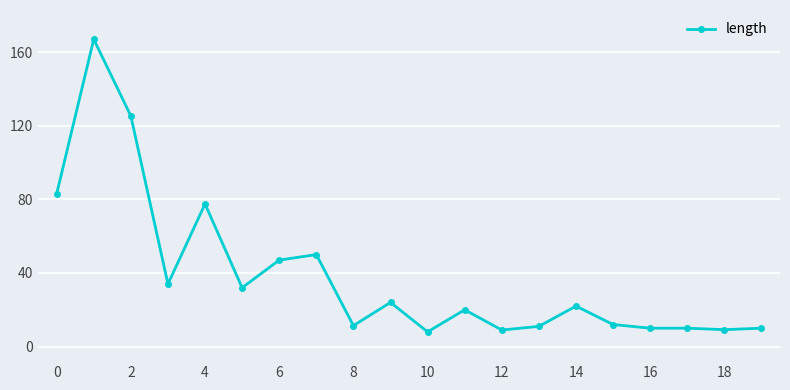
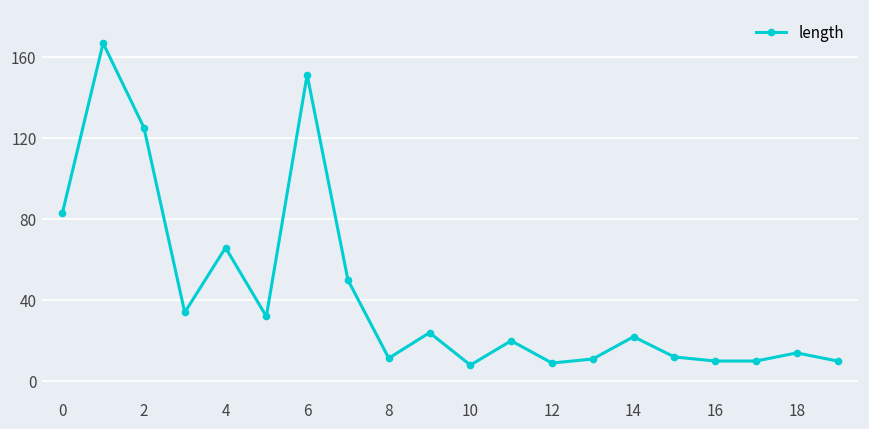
4: 78 -> 66
6: 47 -> 151
18: 9 -> 14
